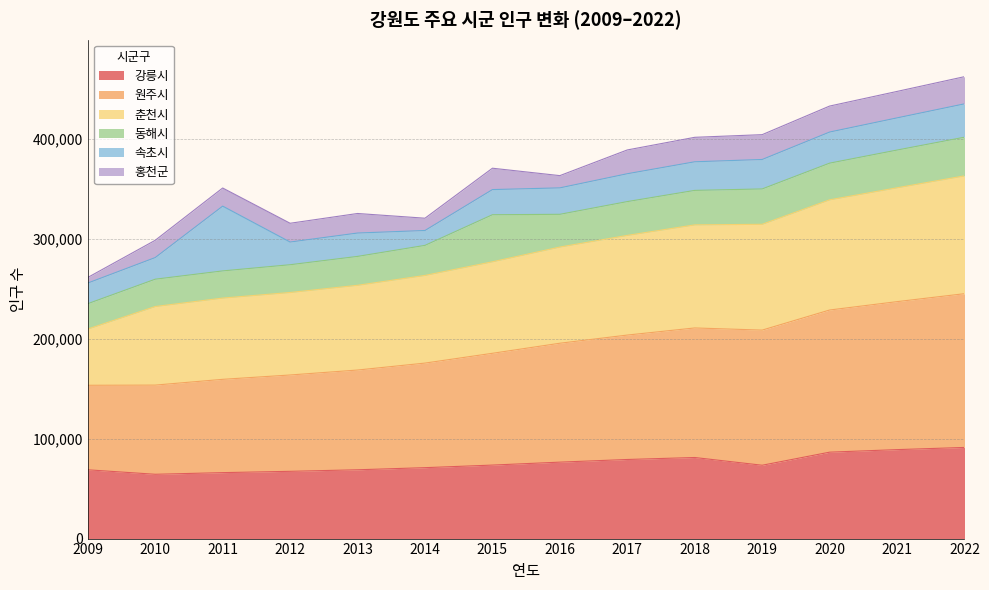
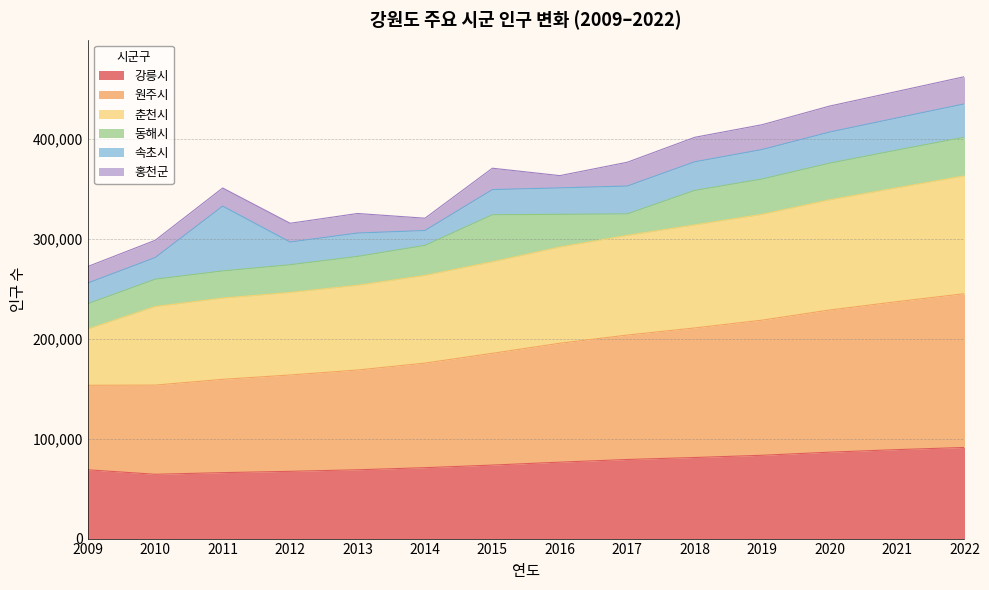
홍천군, 2009: 10,000 -> 20,000
동해시, 2017: 30,000 -> 20,000
강릉시, 2019: 70,000 -> 80,000
